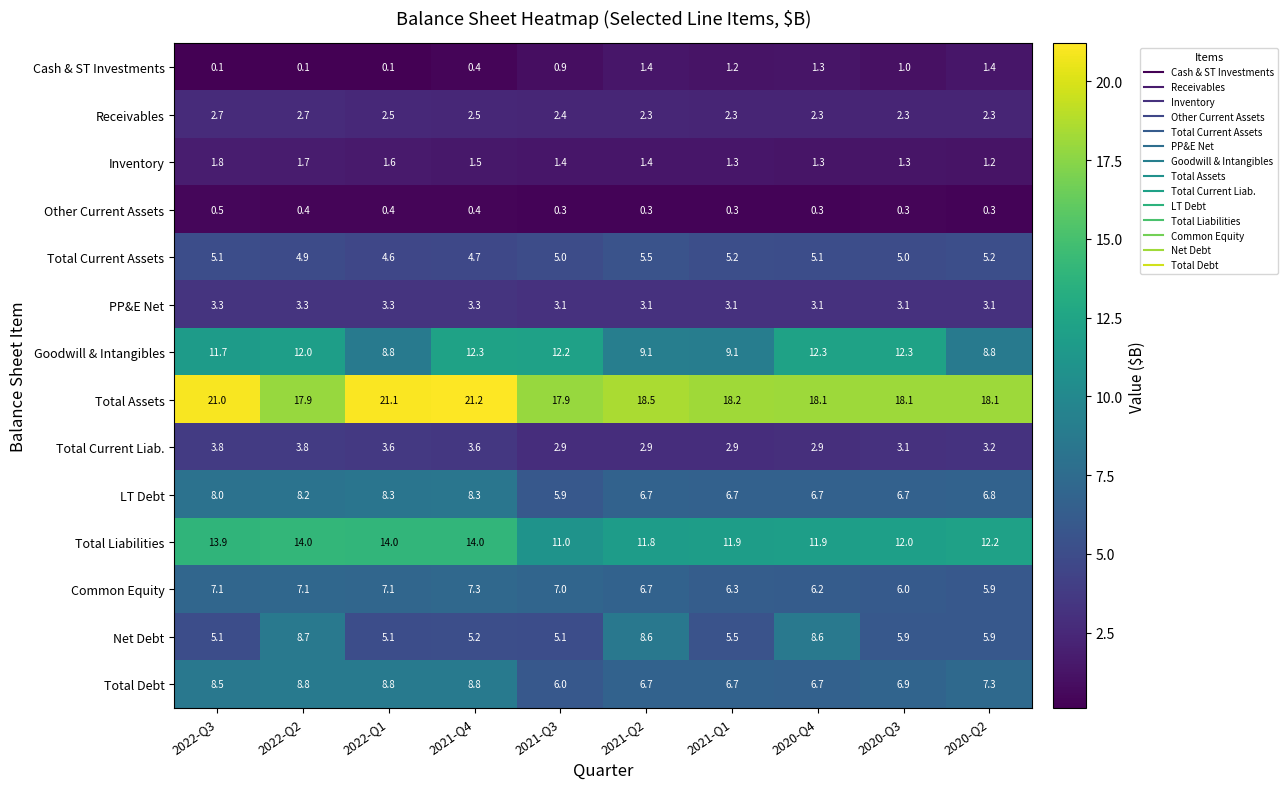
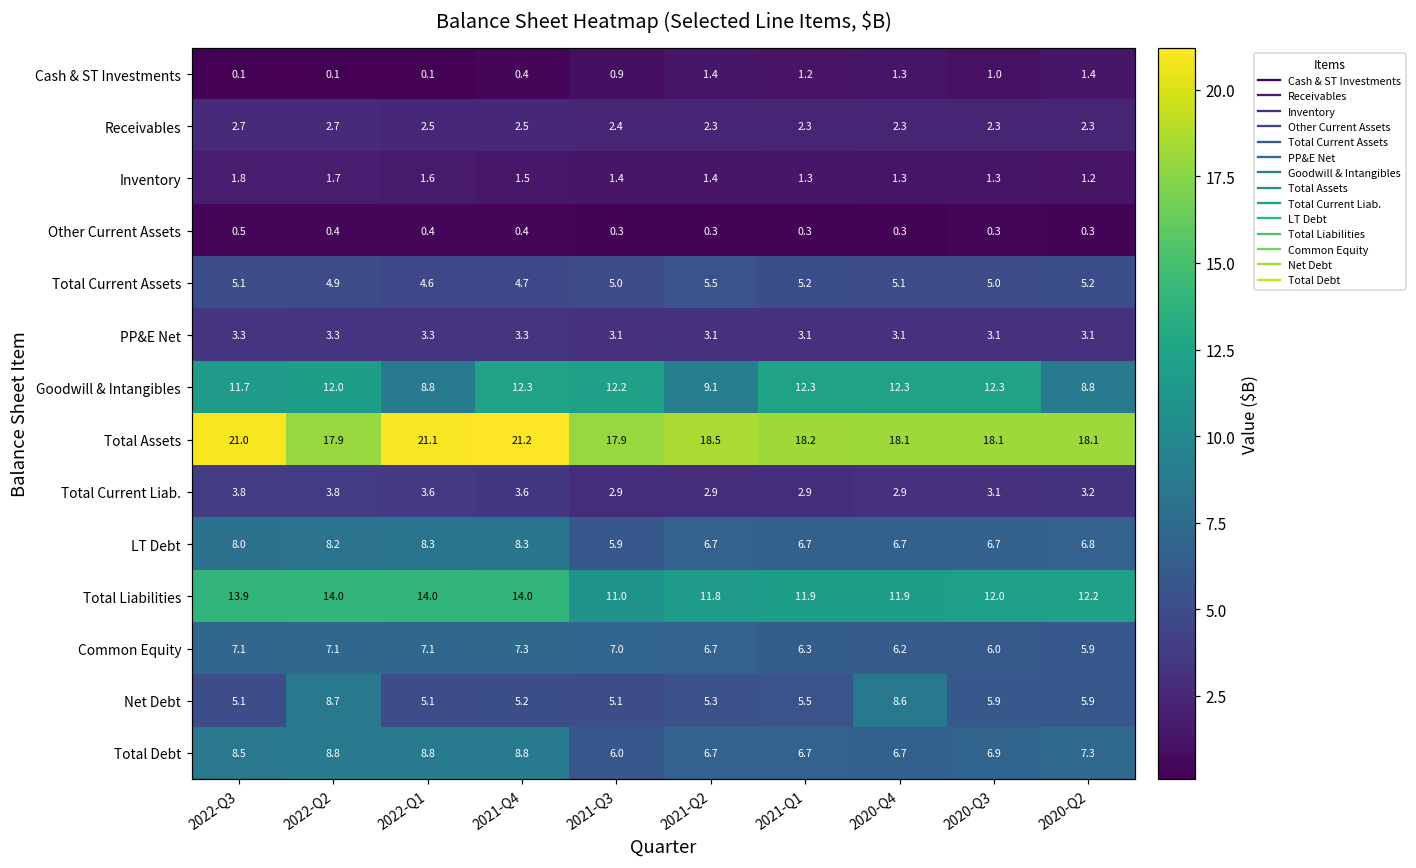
Goodwill & Intangibles, 2021-Q1: 9.1 -> 12.3
Net Debt, 2021-Q2: 8.6 -> 5.3
